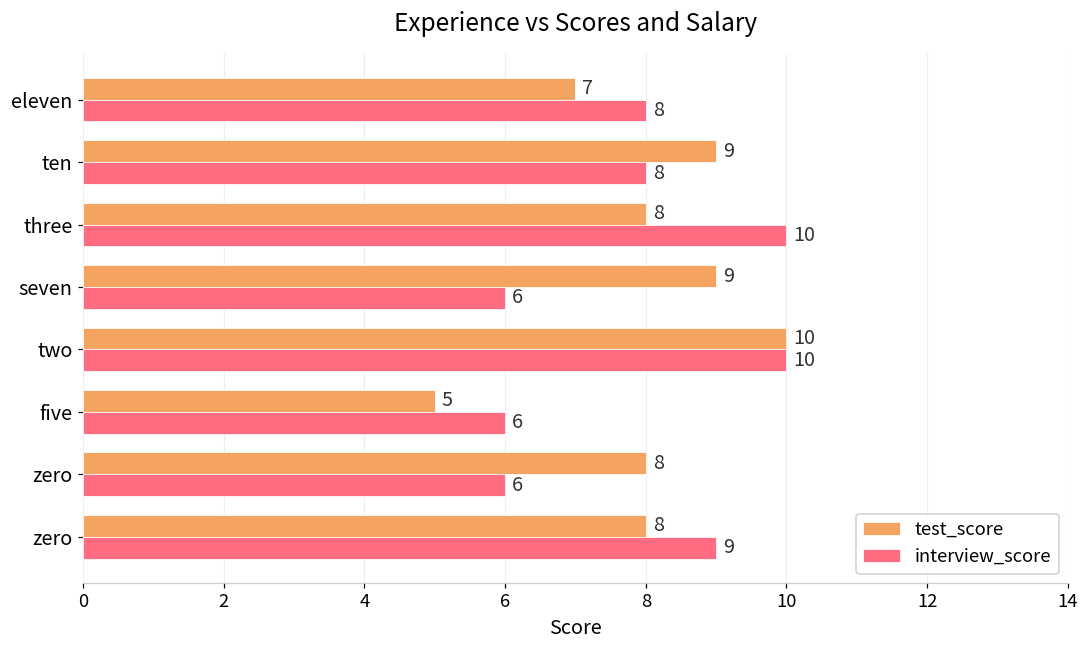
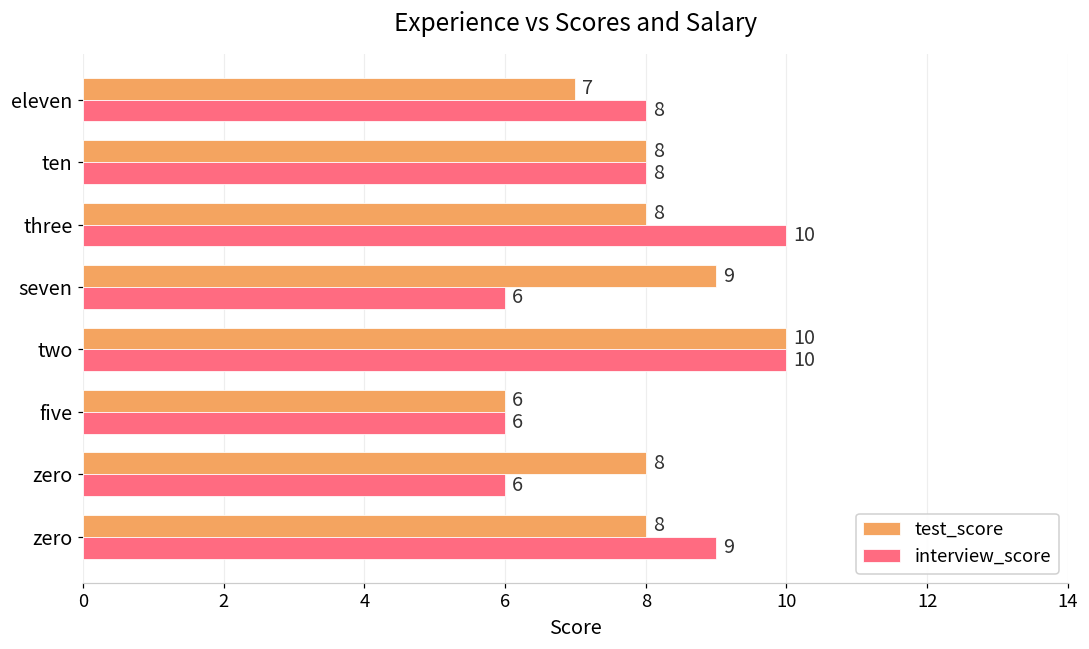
test_score, ten: 9 -> 8
test_score, five: 5 -> 6
